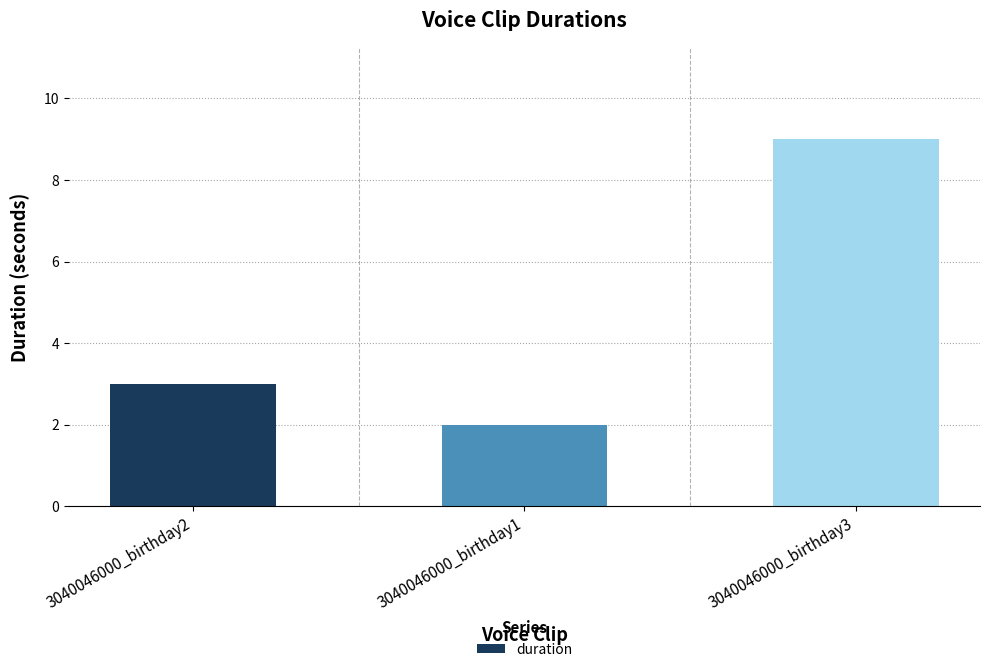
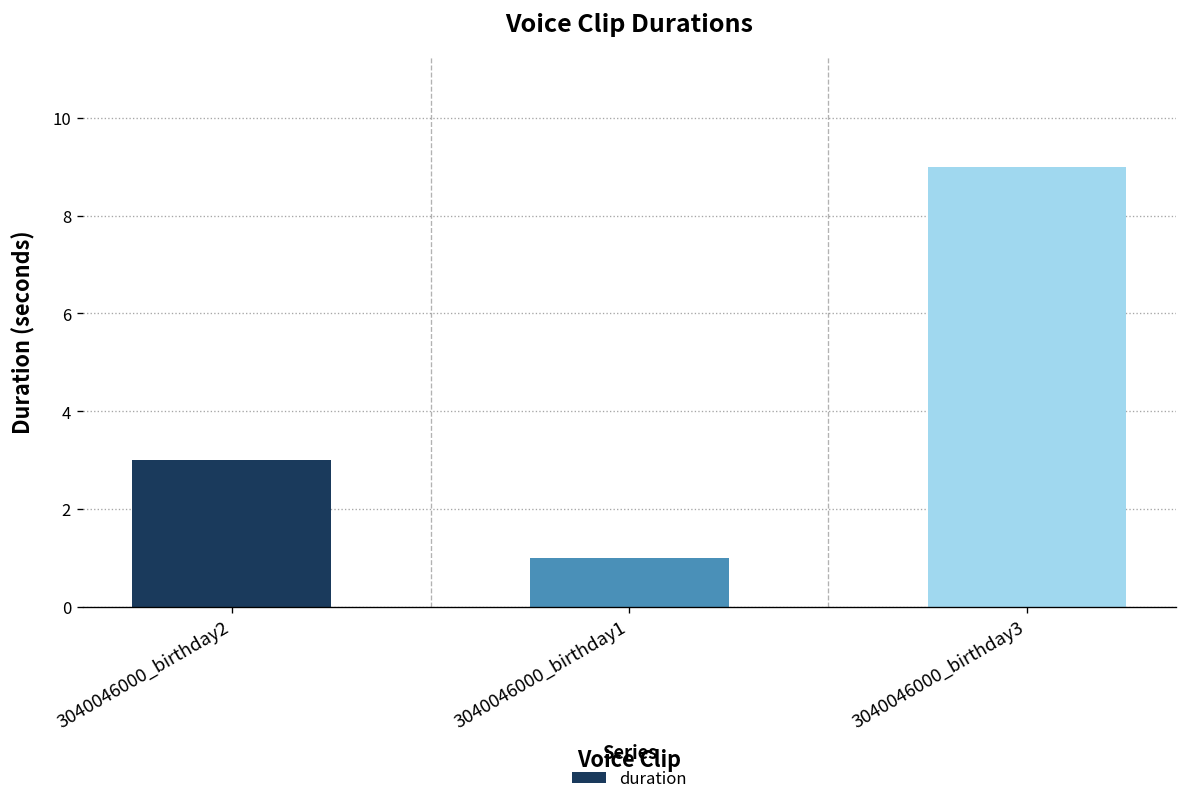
3040046000_birthday1: 2 -> 1
